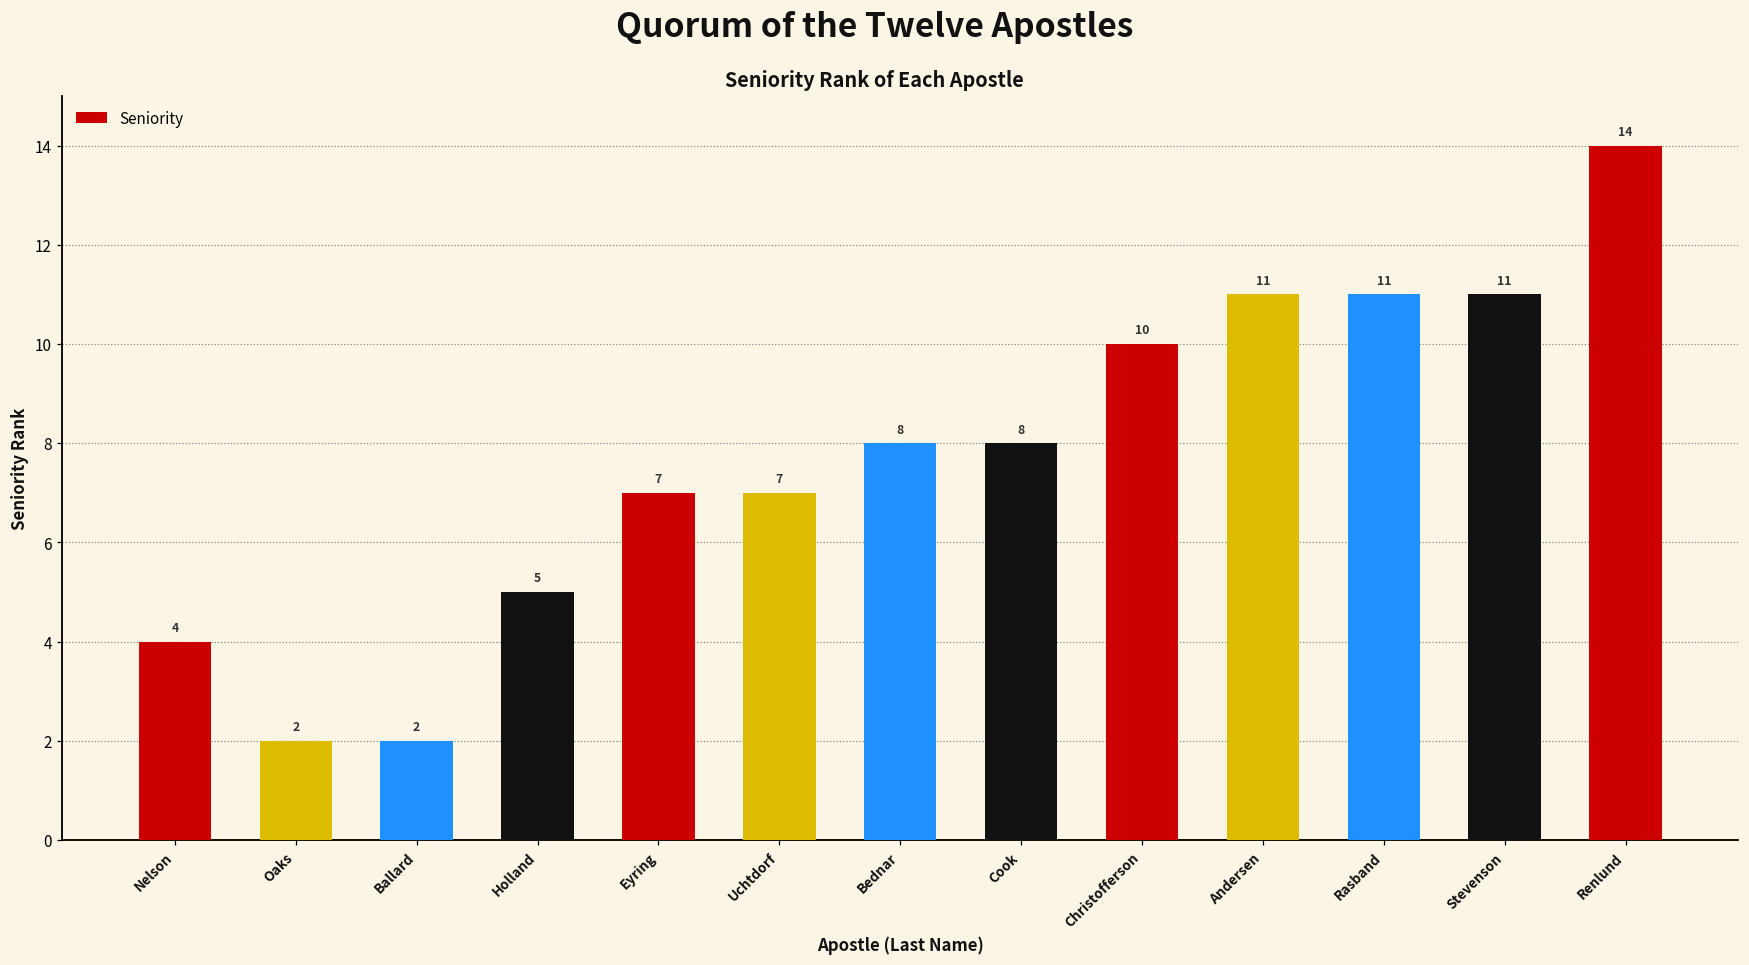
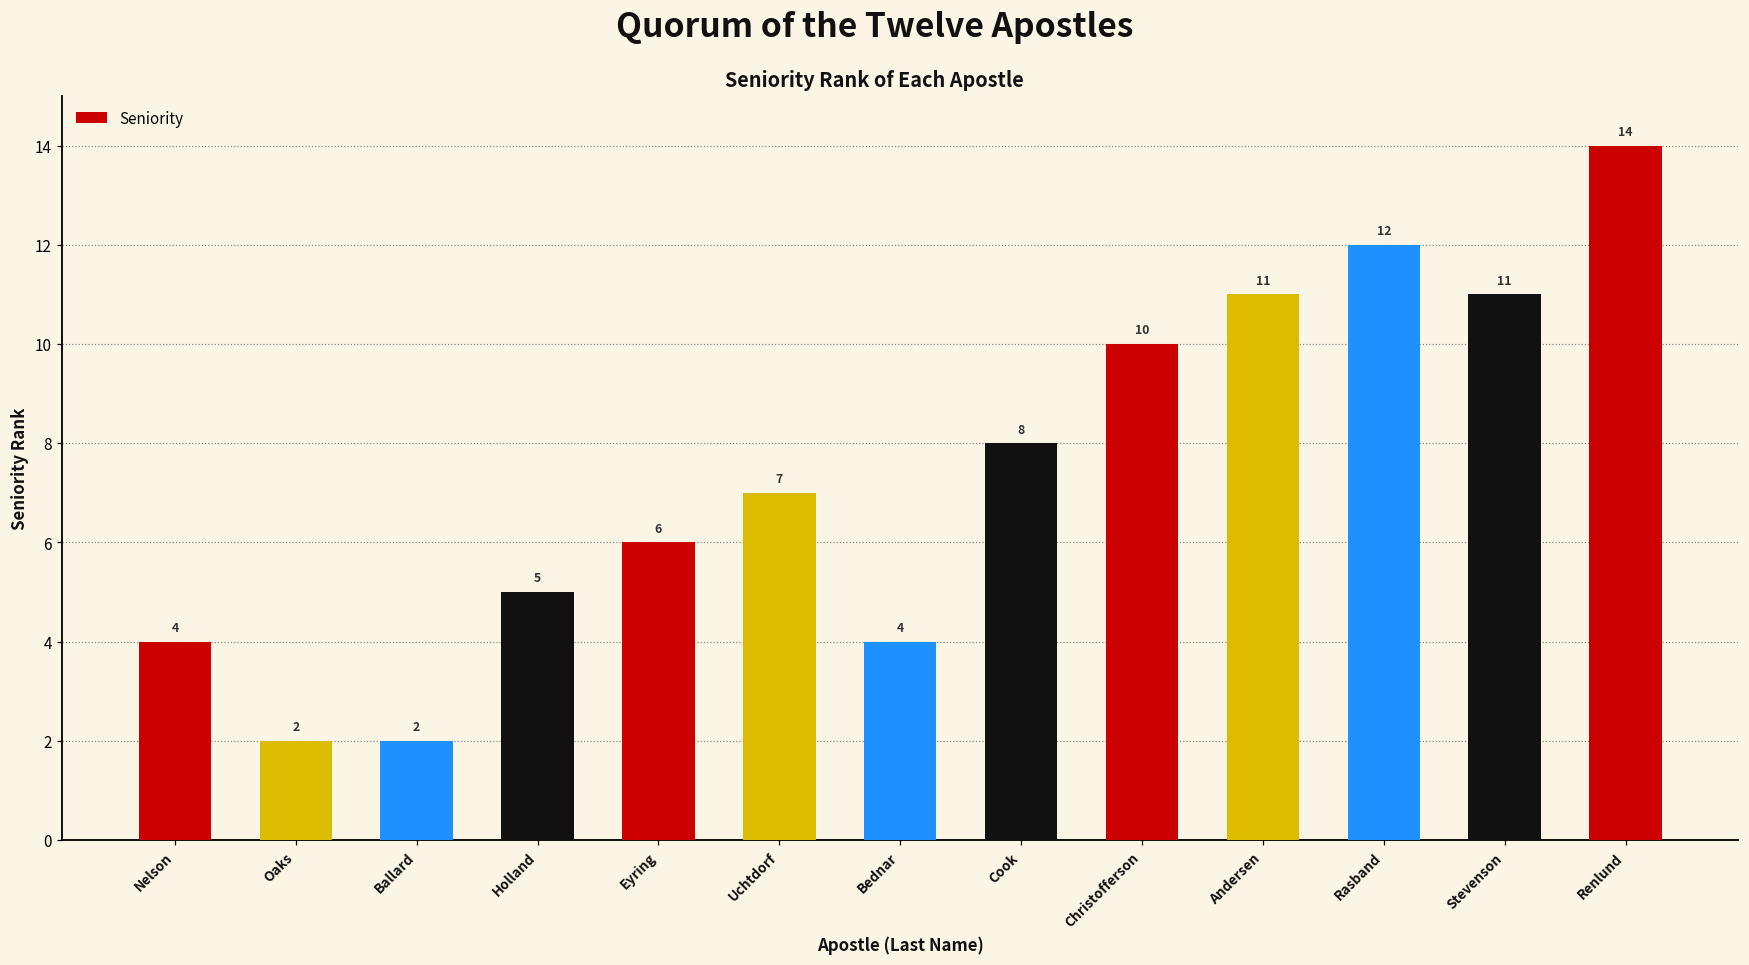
Eyring: 7 -> 6
Bednar: 8 -> 4
Rasband: 11 -> 12
